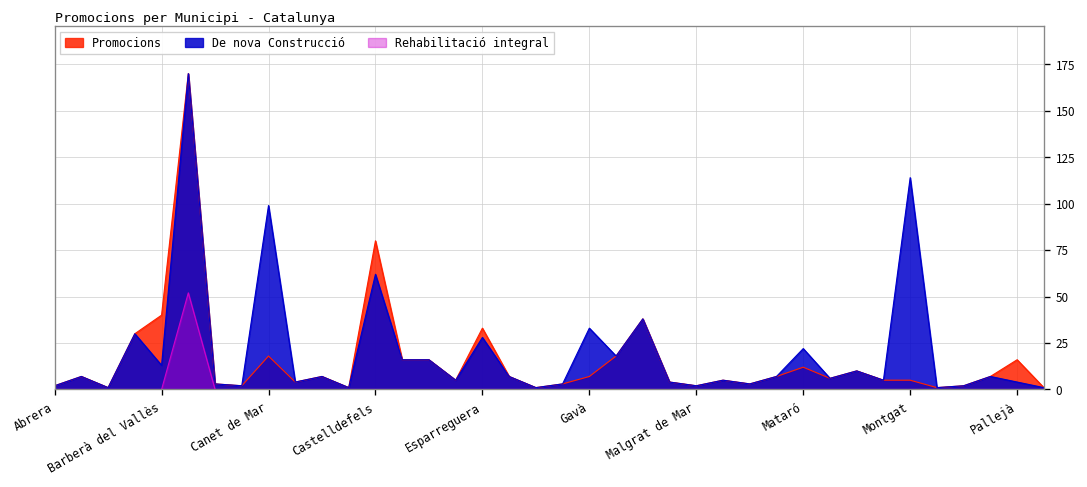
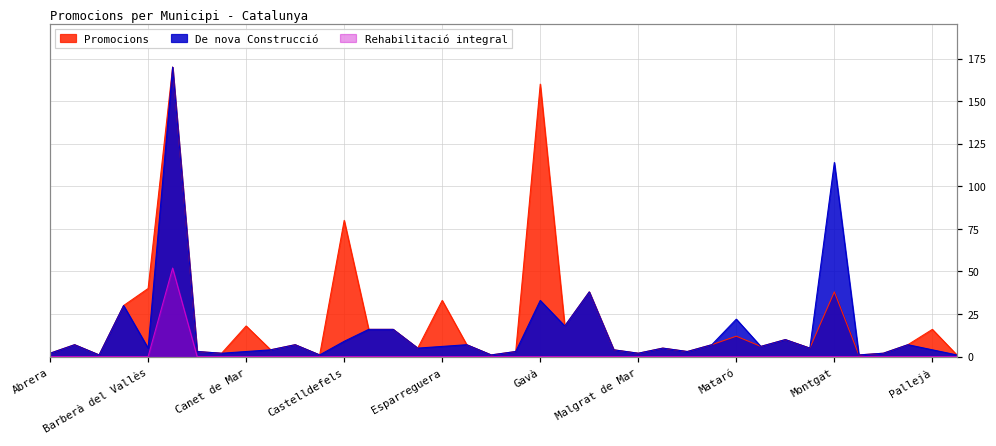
De nova Construcció, Barberà del Vallès: 13 -> 5
De nova Construcció, Canet de Mar: 99 -> 3
De nova Construcció, Castelldefels: 62 -> 9
De nova Construcció, Esparreguera: 28 -> 6
Promocions, Gavà: 7 -> 160
Promocions, Montgat: 5 -> 38
